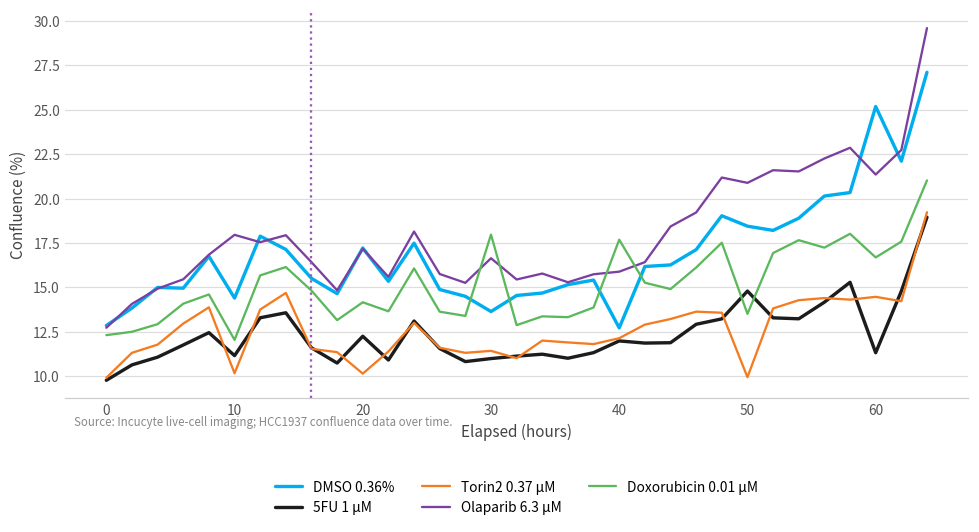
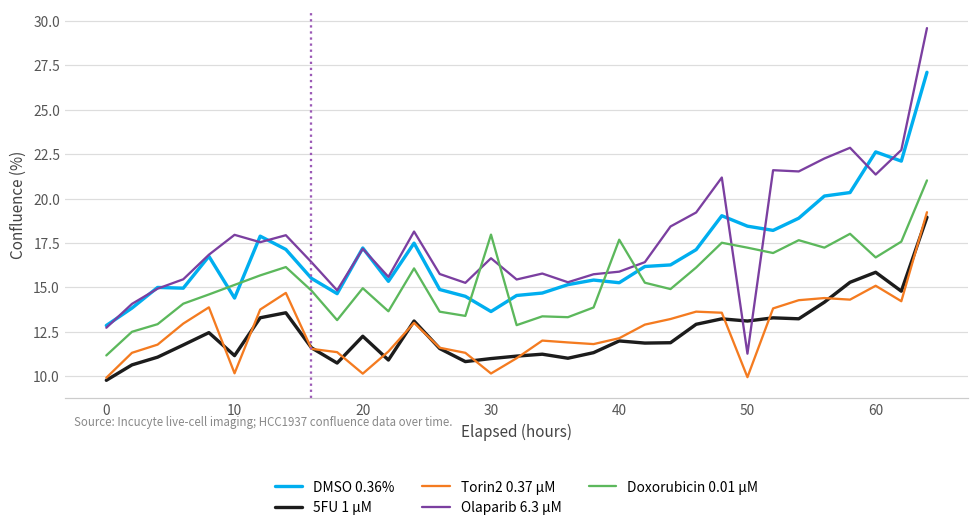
Doxorubicin 0.01 µM, 0: 12.3 -> 11.2
Doxorubicin 0.01 µM, 10: 12.0 -> 15.1
Doxorubicin 0.01 µM, 20: 14.2 -> 15.0
Torin2 0.37 µM, 30: 11.4 -> 10.2
DMSO 0.36%, 40: 12.7 -> 15.3
5FU 1 µM, 50: 14.8 -> 13.1
Olaparib 6.3 µM, 50: 20.9 -> 11.3
Doxorubicin 0.01 µM, 50: 13.5 -> 17.2
DMSO 0.36%, 60: 25.2 -> 22.6
5FU 1 µM, 60: 11.3 -> 15.9
Torin2 0.37 µM, 60: 14.5 -> 15.1
